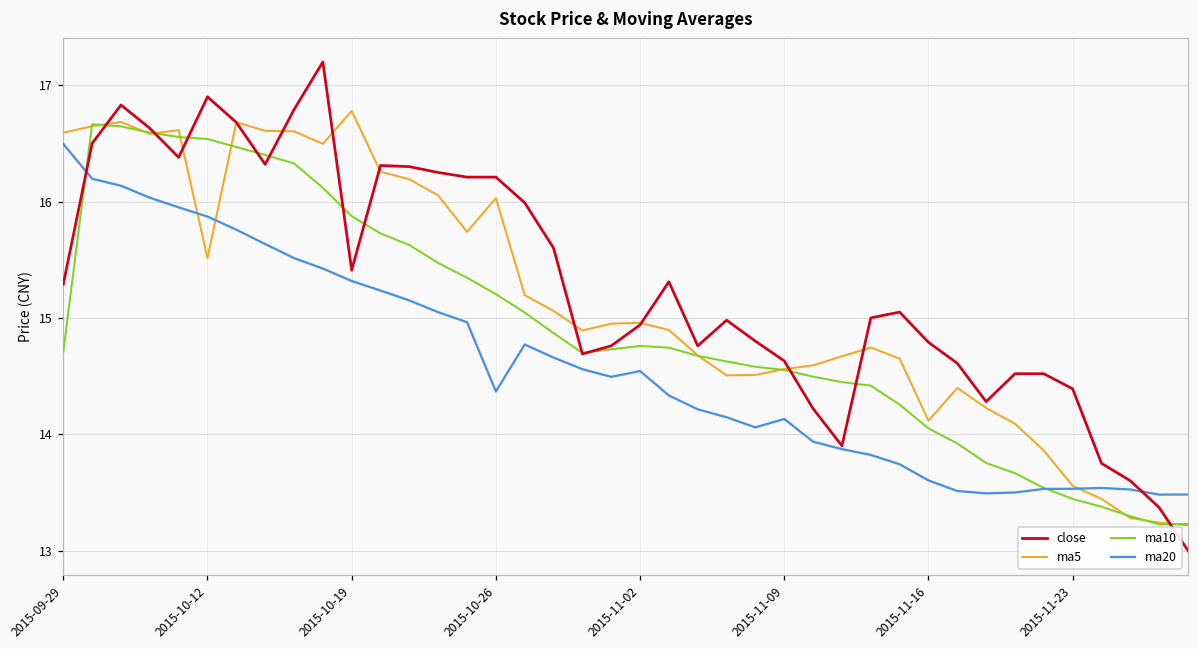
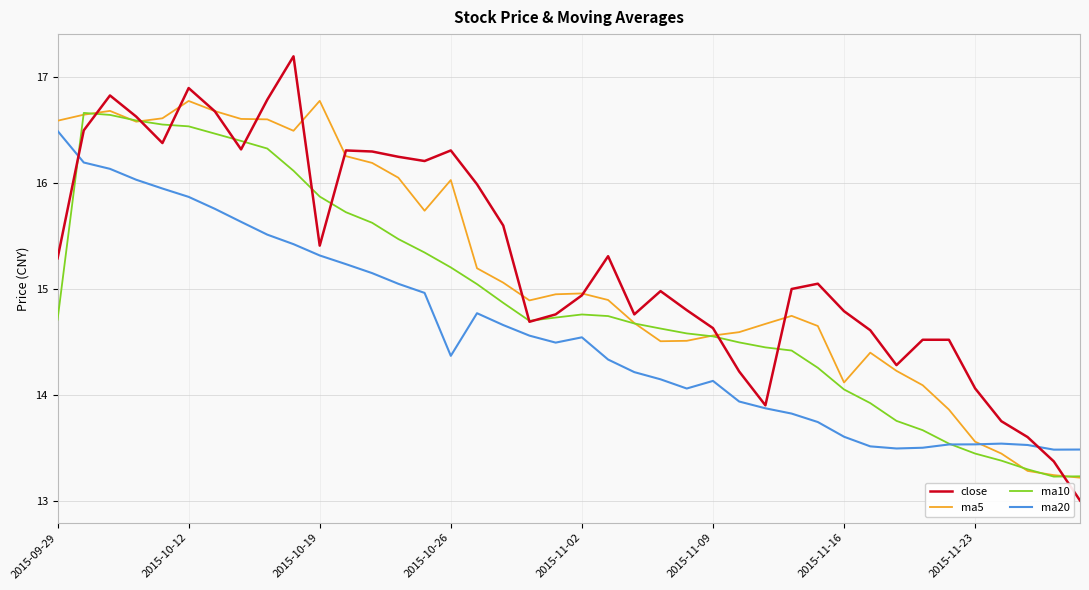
ma5, 2015-10-12: 15.51 -> 16.78
close, 2015-10-26: 16.21 -> 16.31
close, 2015-11-23: 14.39 -> 14.06
